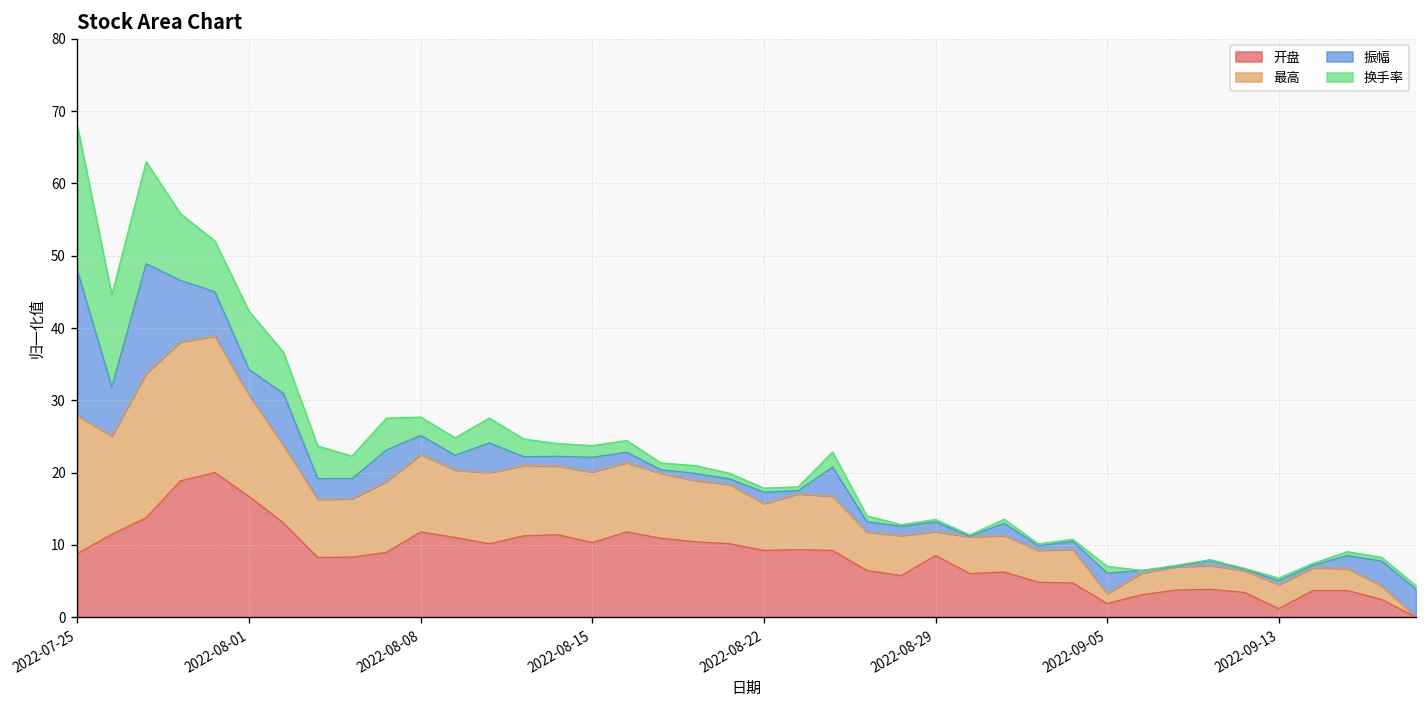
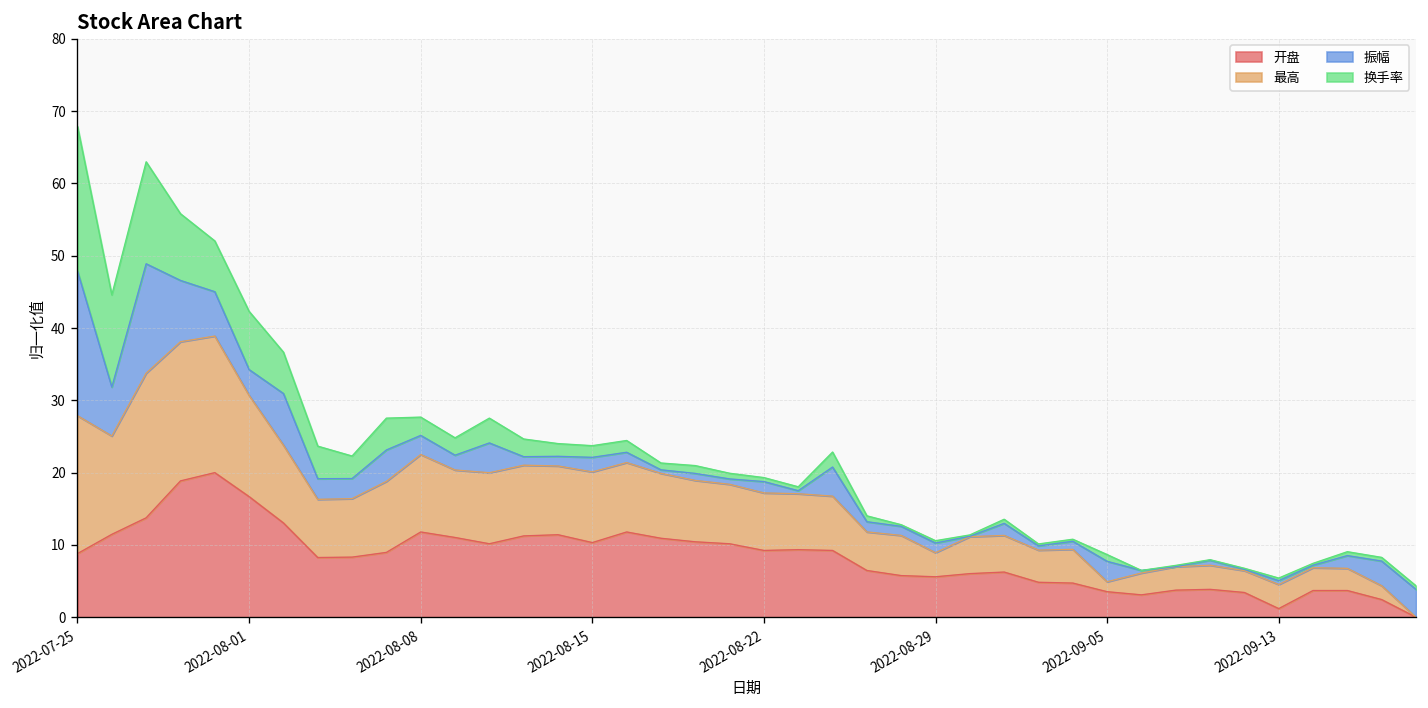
最高, 2022-08-22: 6 -> 8
开盘, 2022-08-29: 9 -> 6
开盘, 2022-09-05: 2 -> 4
